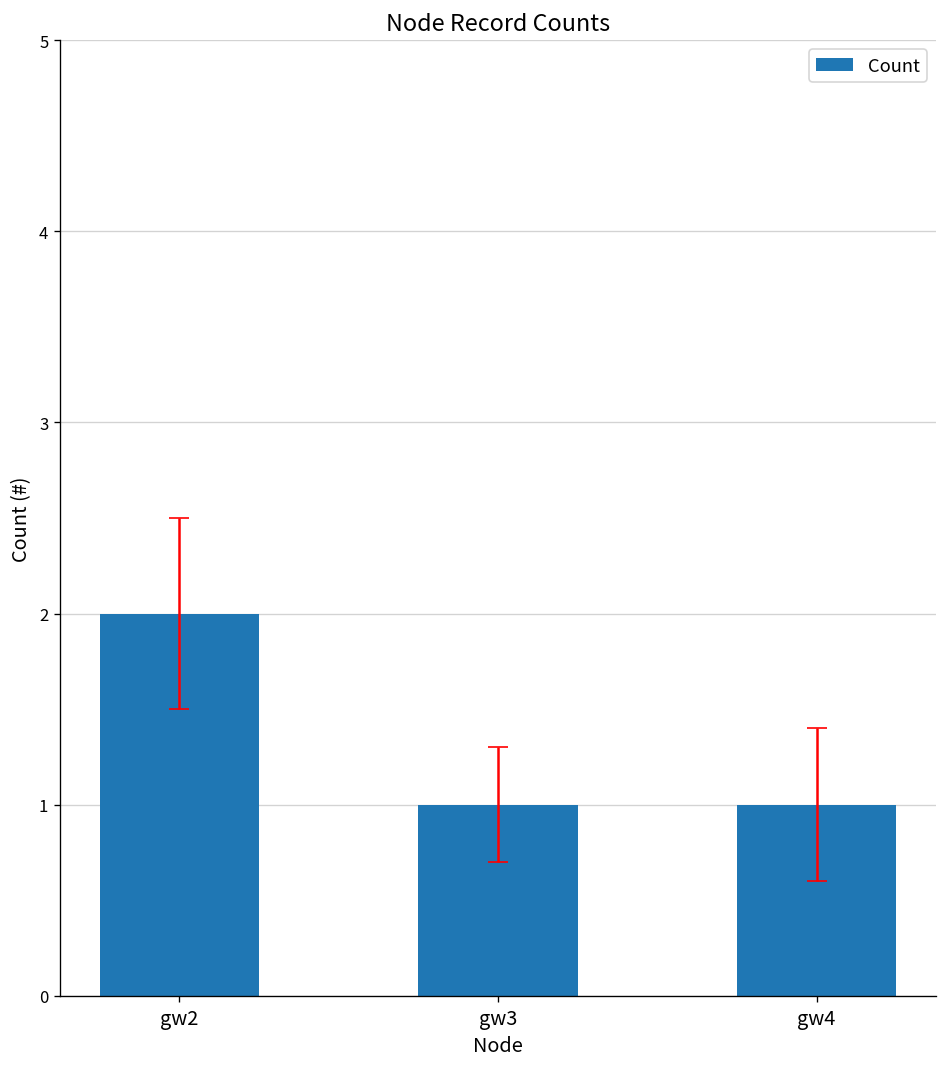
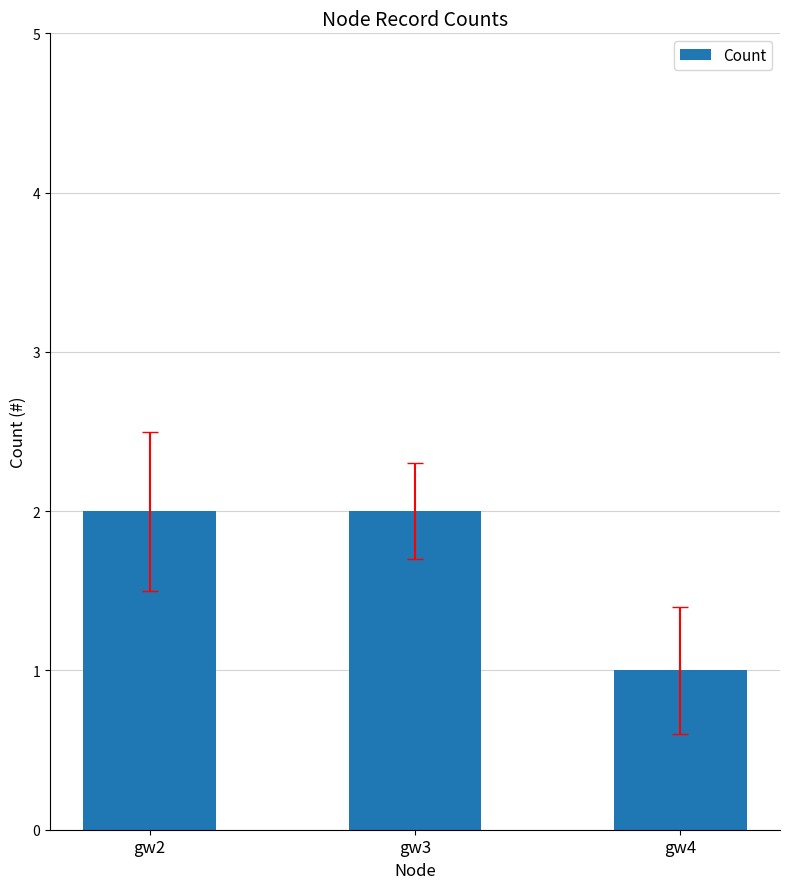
Count, gw3: 1 -> 2
